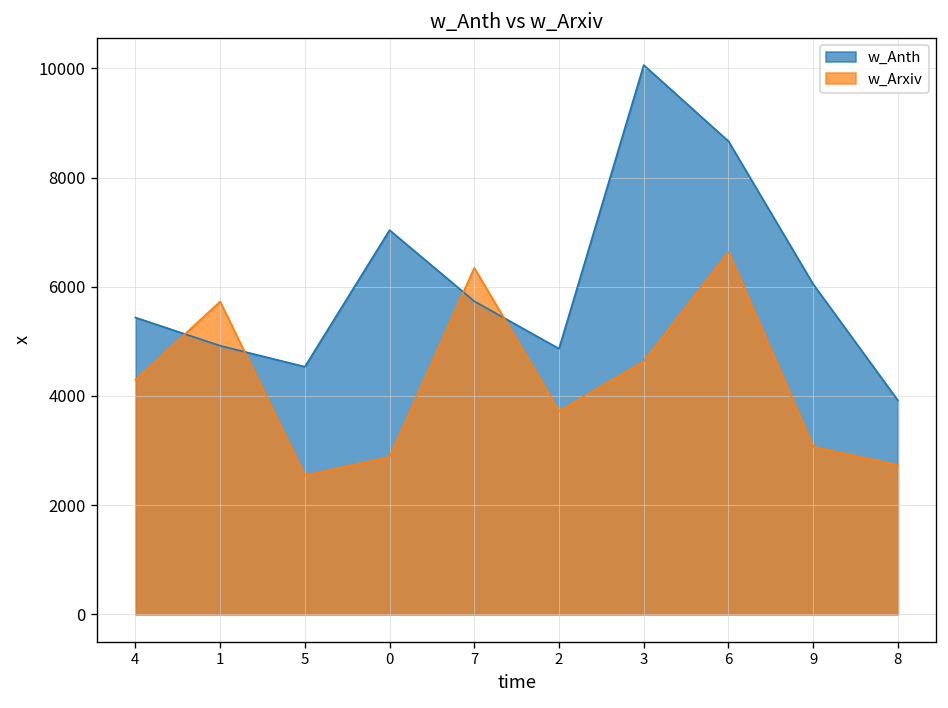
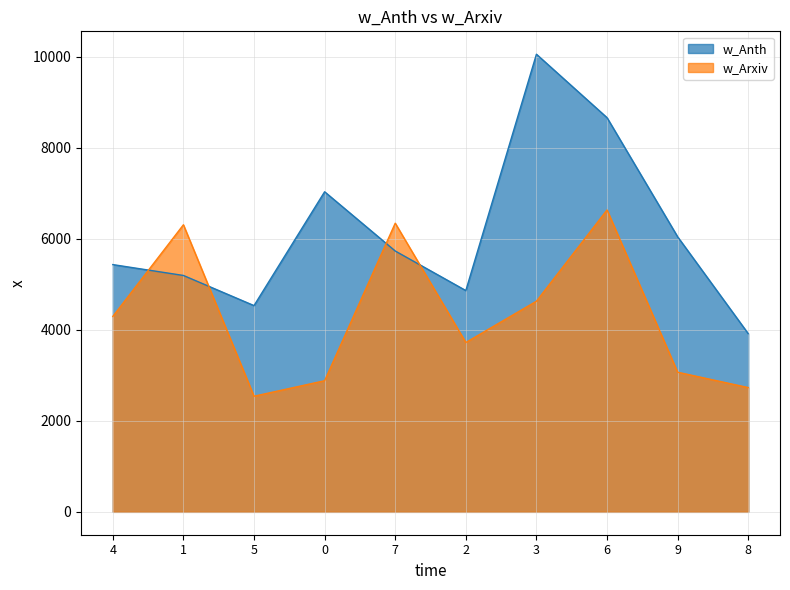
w_Anth, 1: 4900 -> 5200
w_Arxiv, 1: 5700 -> 6300
